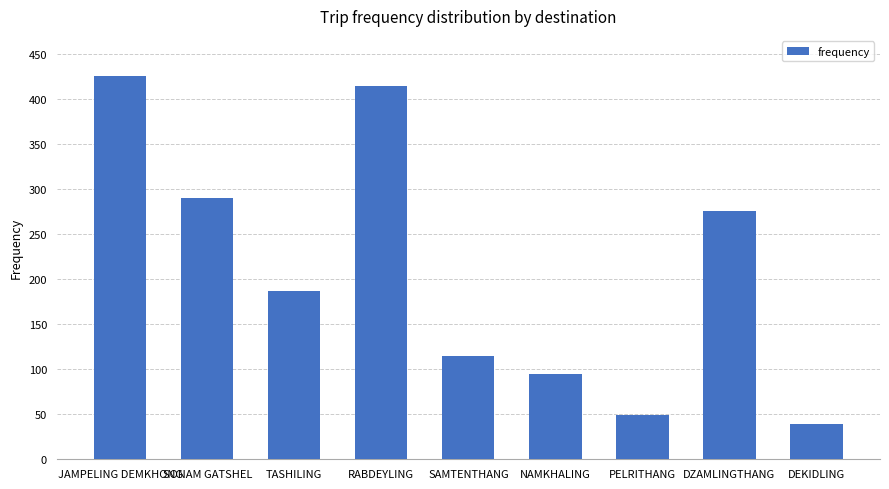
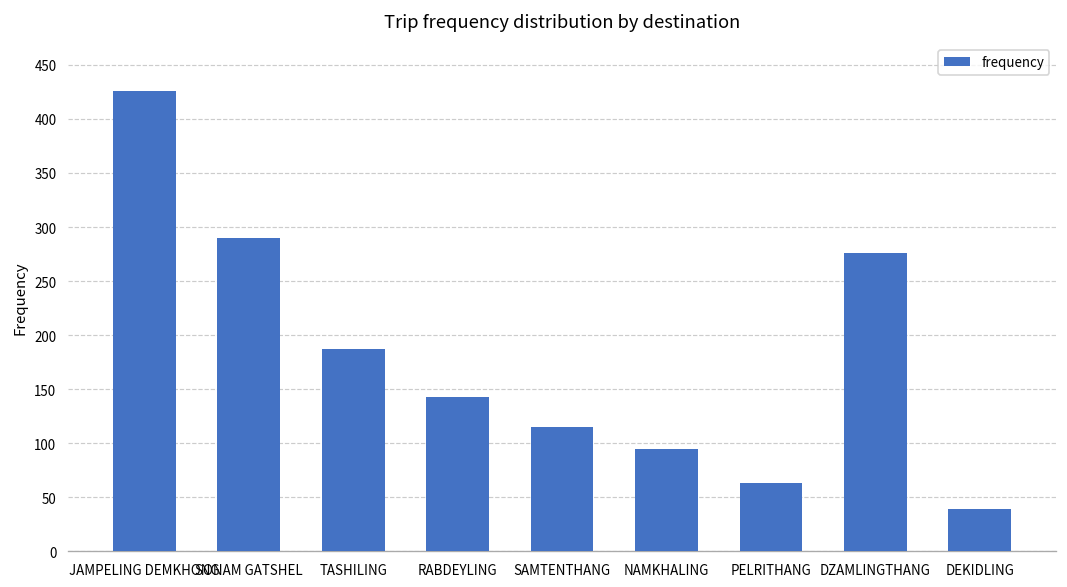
RABDEYLING: 410 -> 140
PELRITHANG: 50 -> 60
